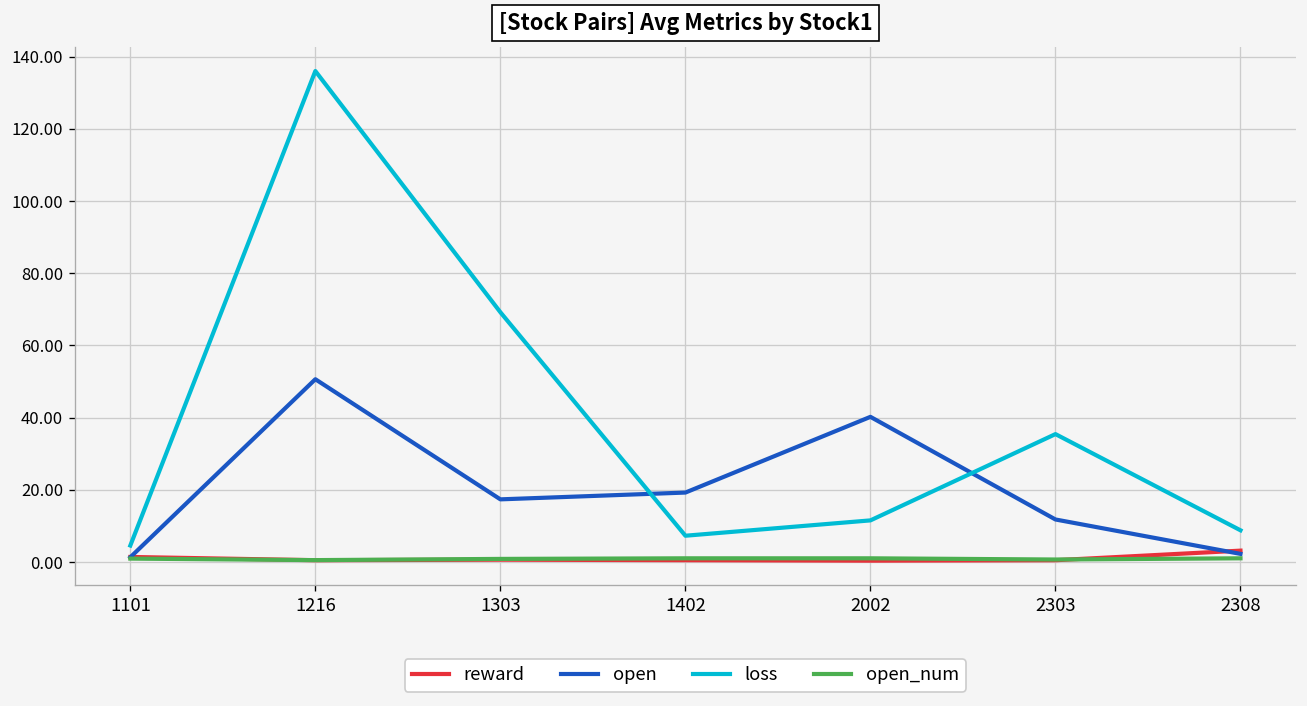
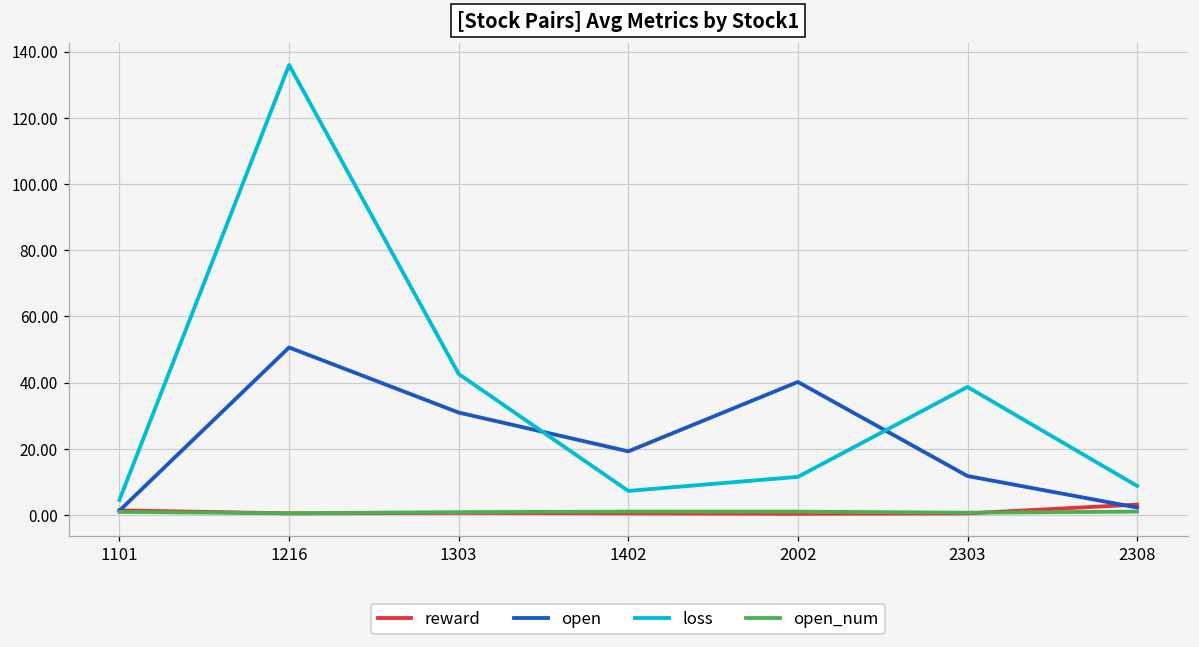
open, 1303: 17 -> 31
loss, 1303: 69 -> 43
loss, 2303: 35 -> 39
